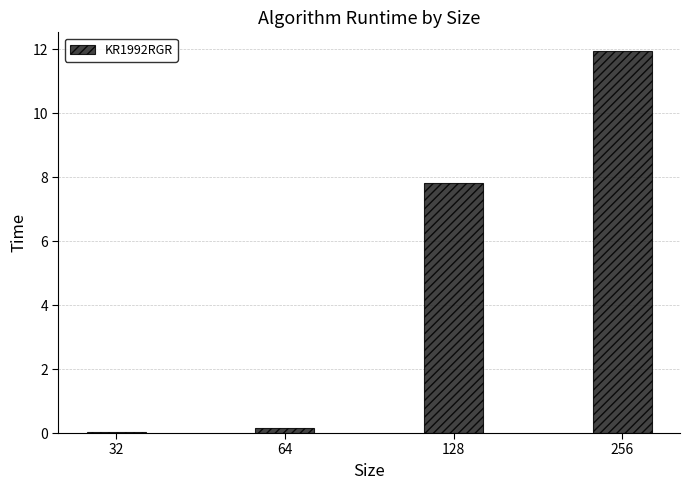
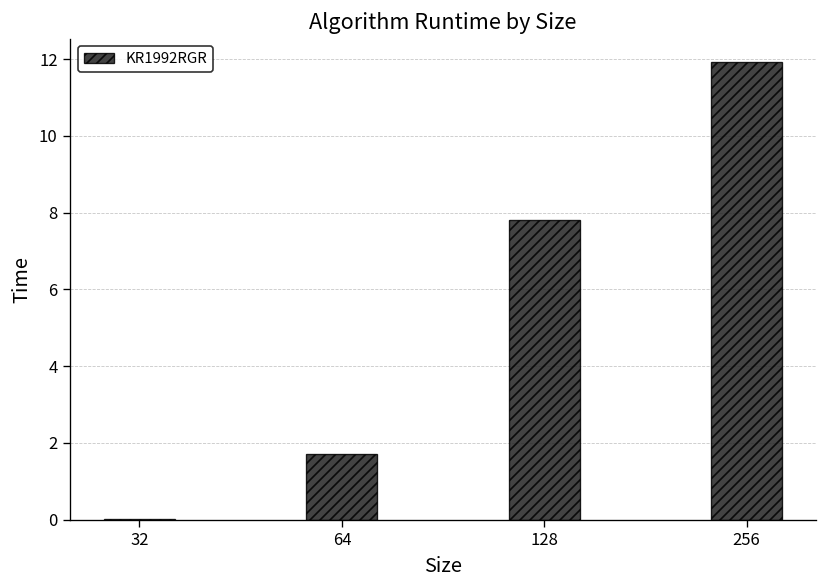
64: 0.2 -> 1.7
